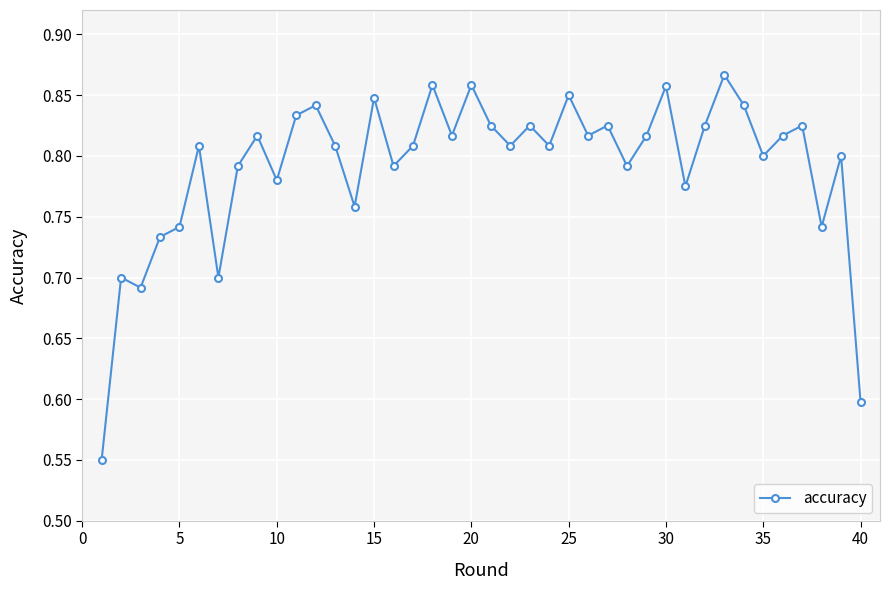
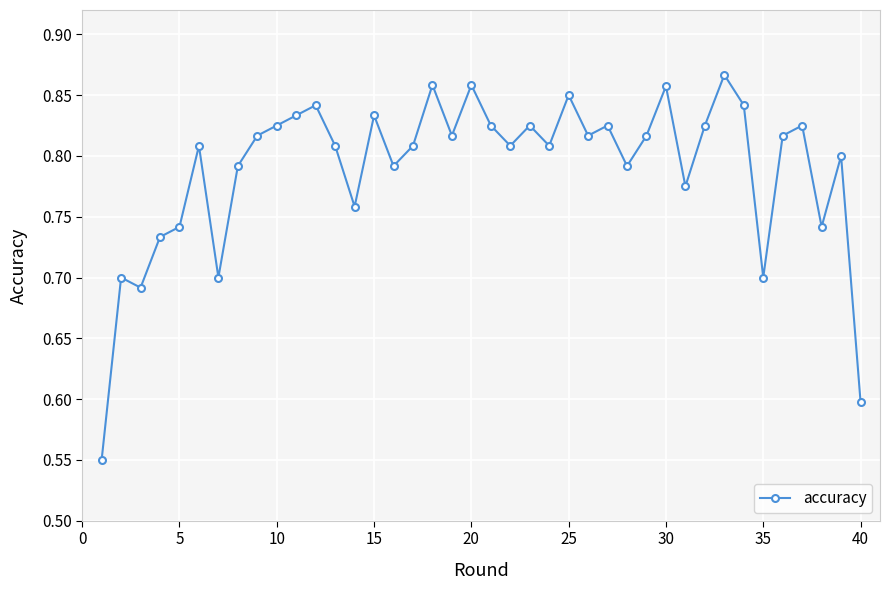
10: 0.780 -> 0.825
15: 0.848 -> 0.833
35: 0.8 -> 0.7
